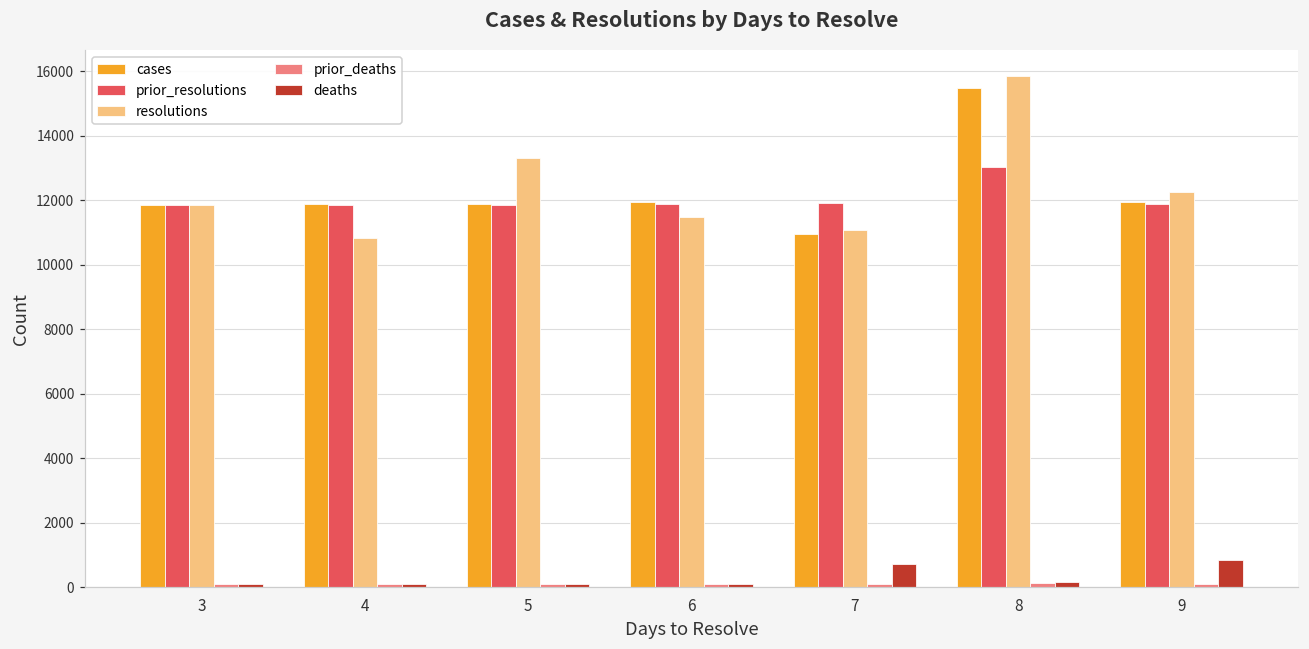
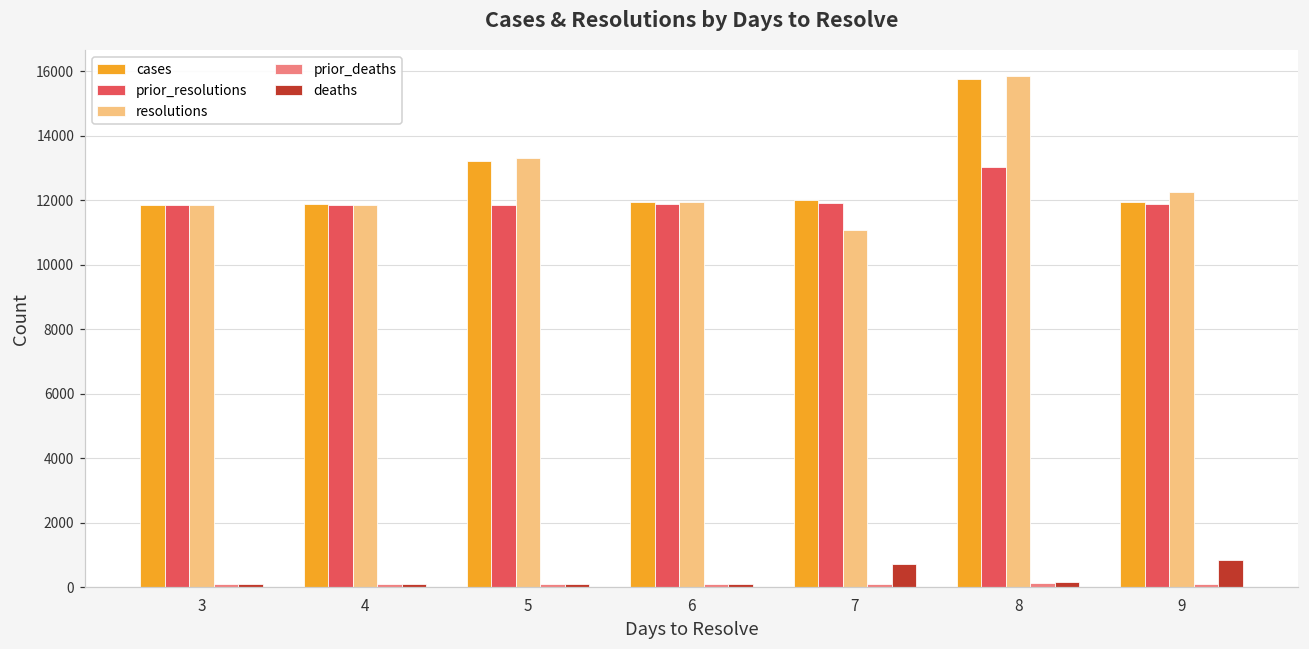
resolutions, 4: 10800 -> 11900
cases, 5: 11900 -> 13200
resolutions, 6: 11500 -> 11900
cases, 7: 11000 -> 12000
cases, 8: 15500 -> 15800
